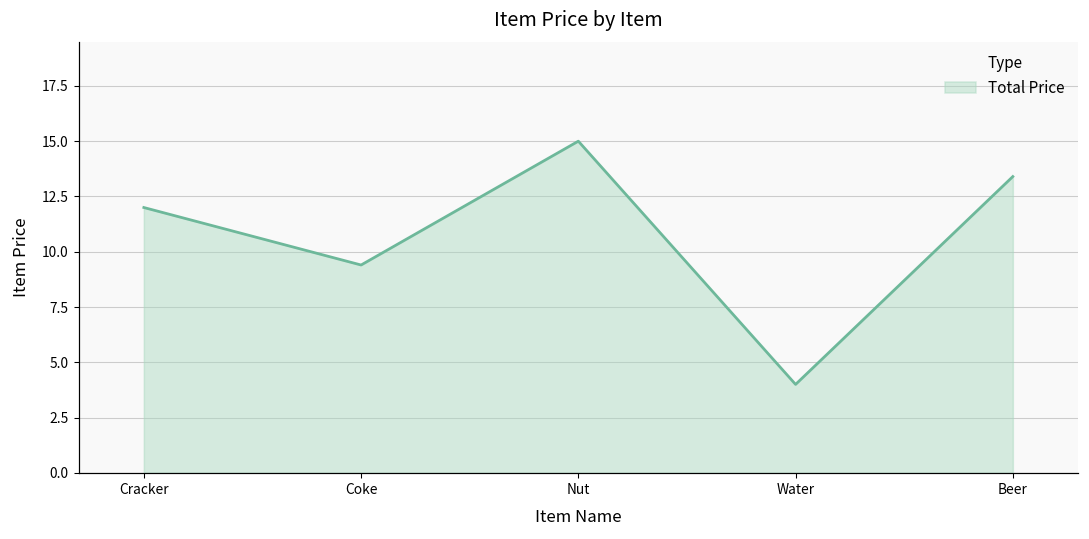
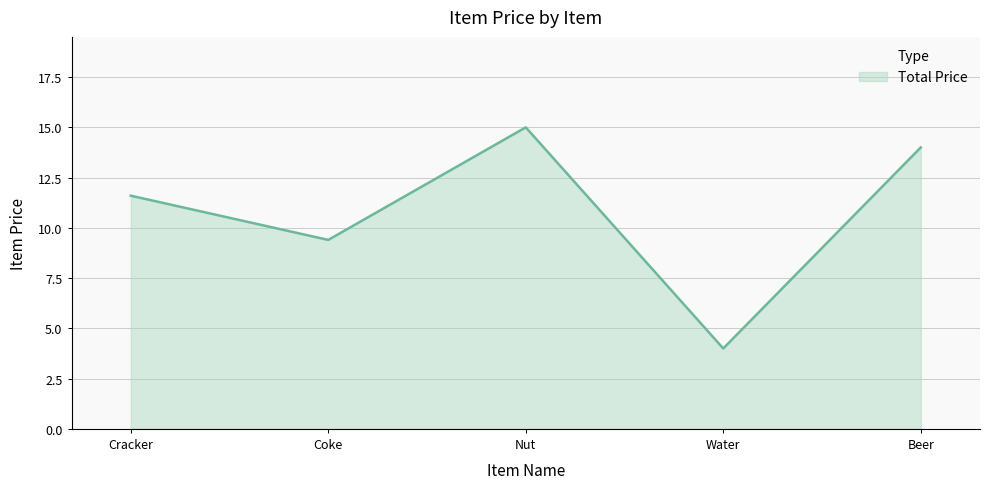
Cracker: 12.0 -> 11.6
Beer: 13.4 -> 14.0
